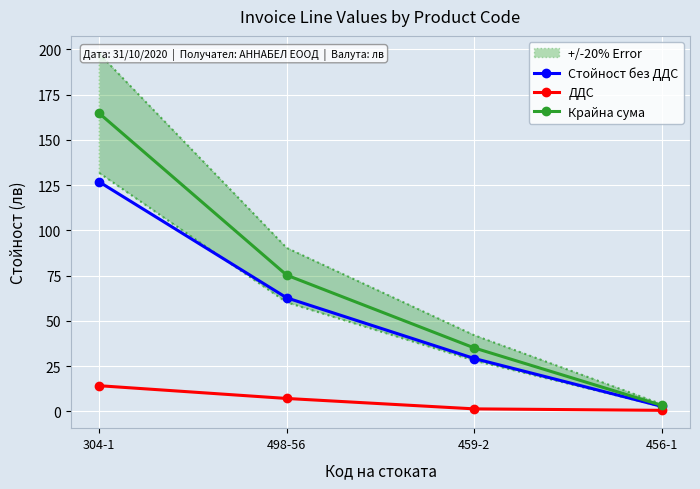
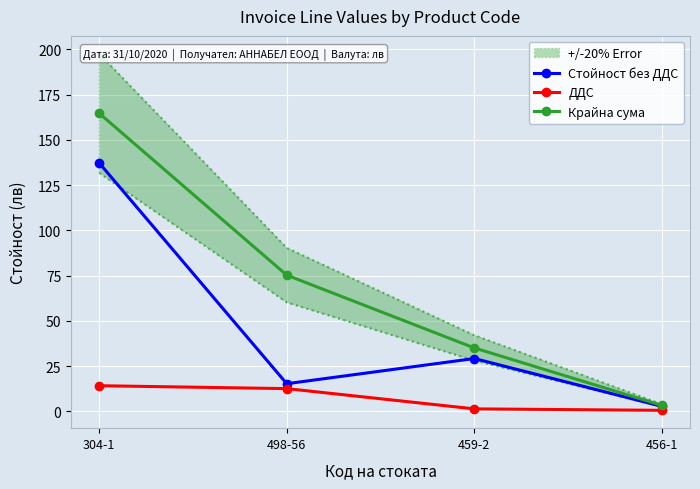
Стойност без ДДС, 304-1: 127 -> 137
Стойност без ДДС, 498-56: 63 -> 15
ДДС, 498-56: 7 -> 13
